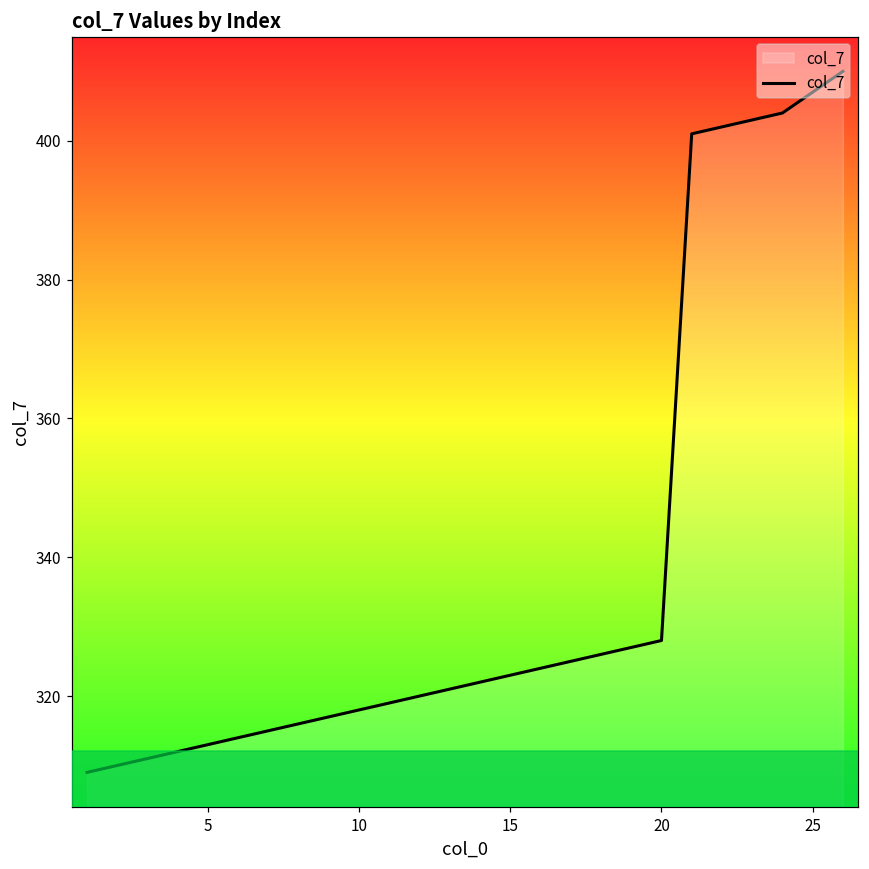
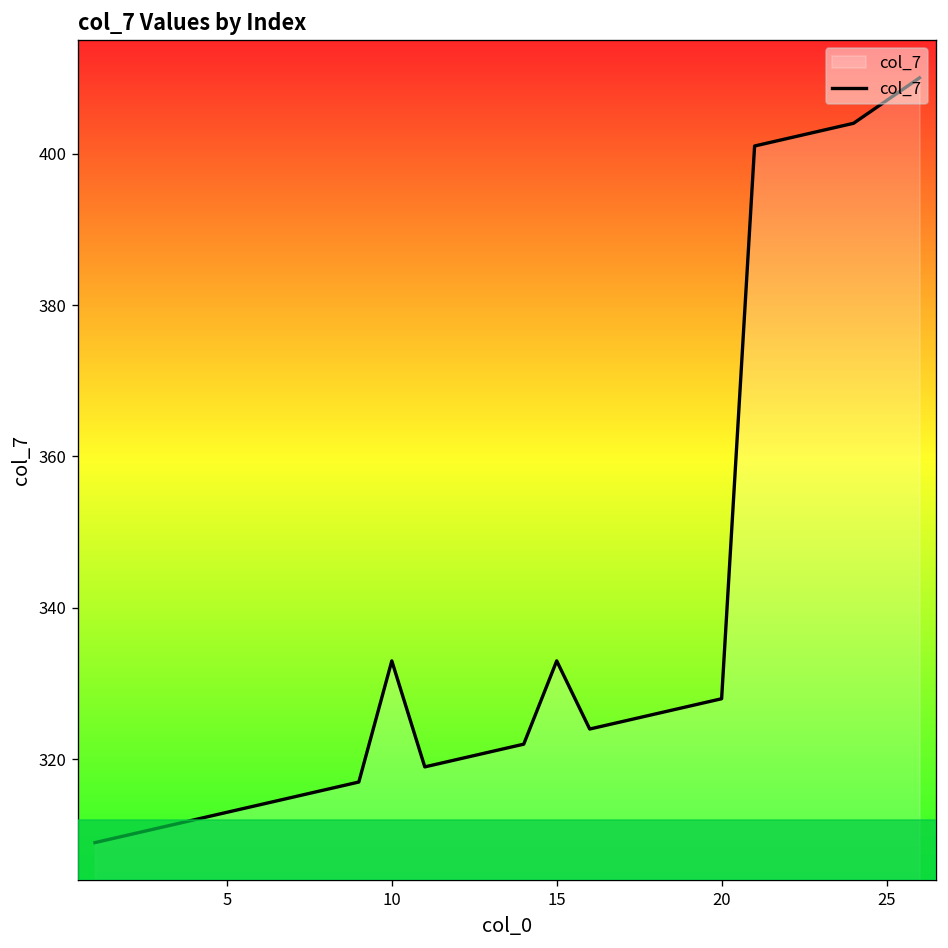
10: 318 -> 333
15: 323 -> 333
